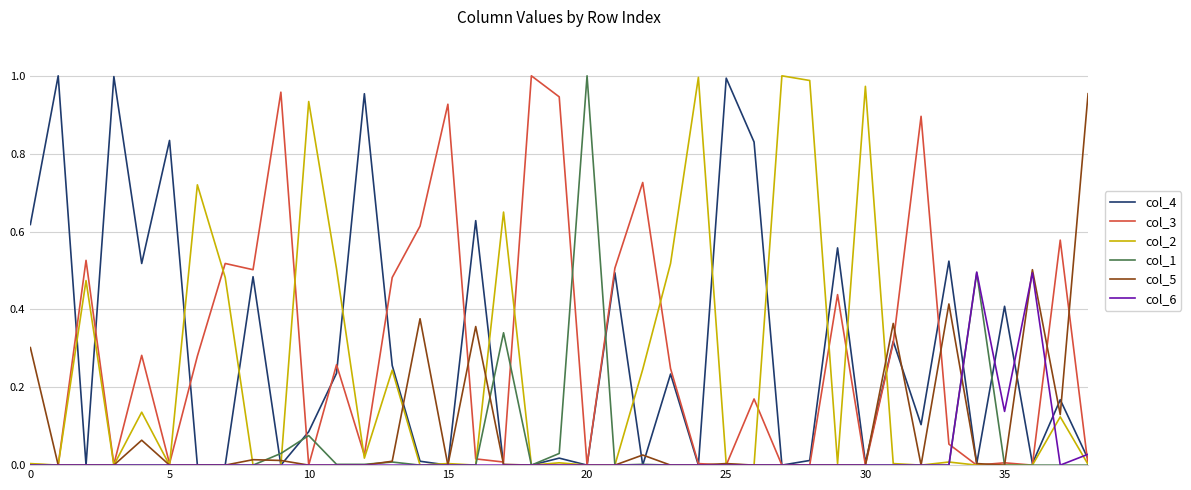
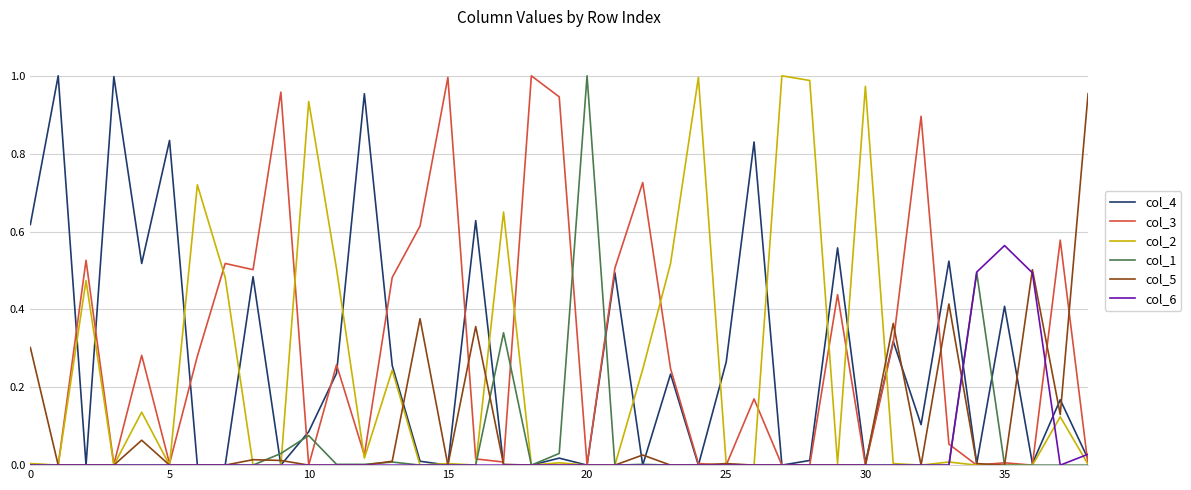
col_3, 15: 0.93 -> 1.00
col_4, 25: 0.99 -> 0.27
col_6, 35: 0.14 -> 0.56
